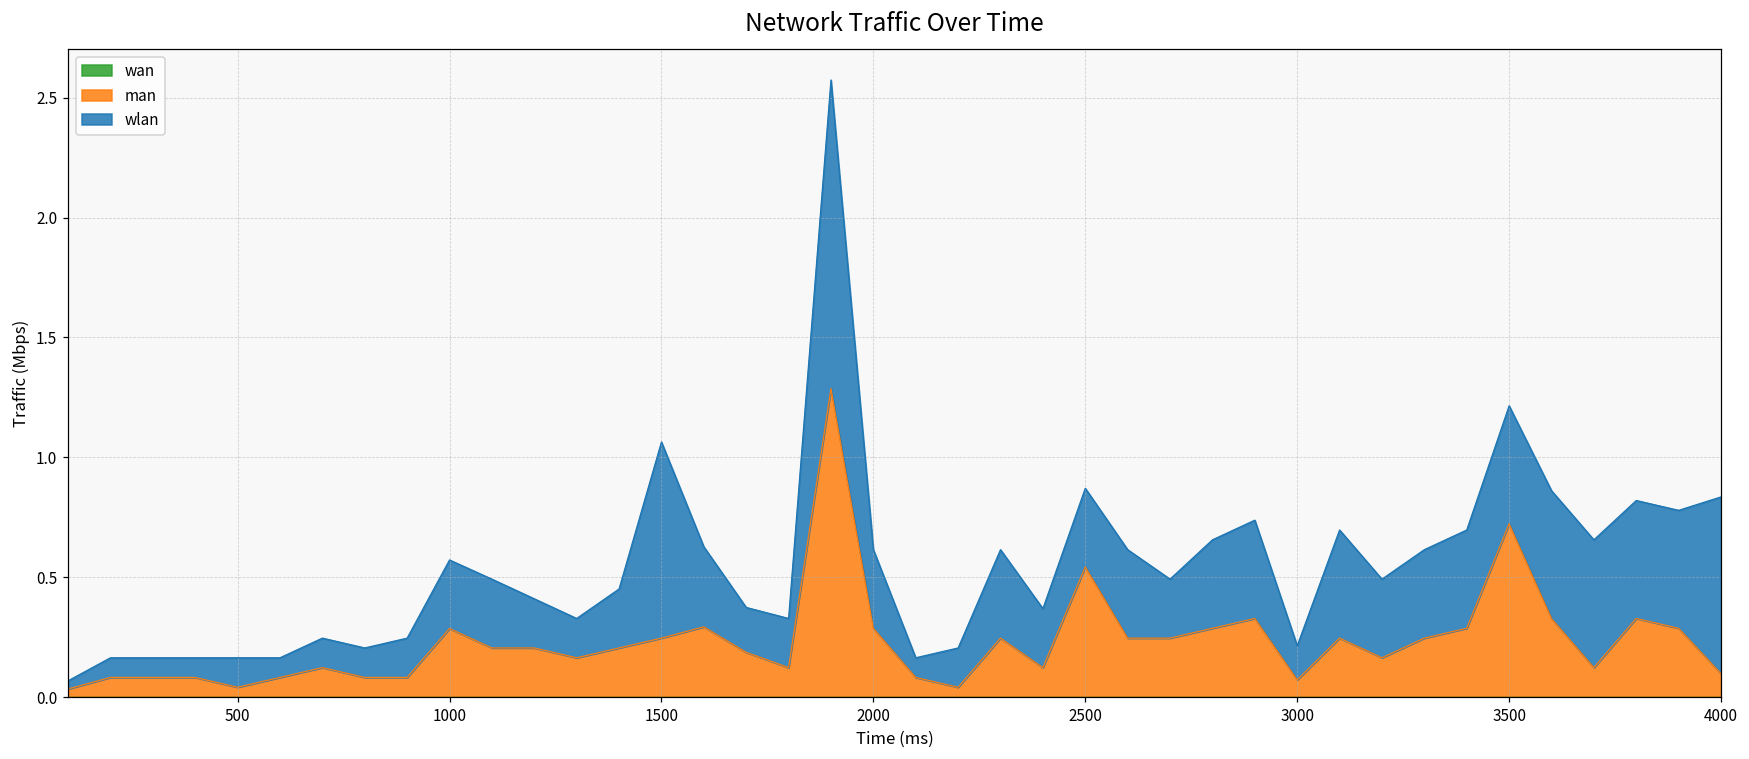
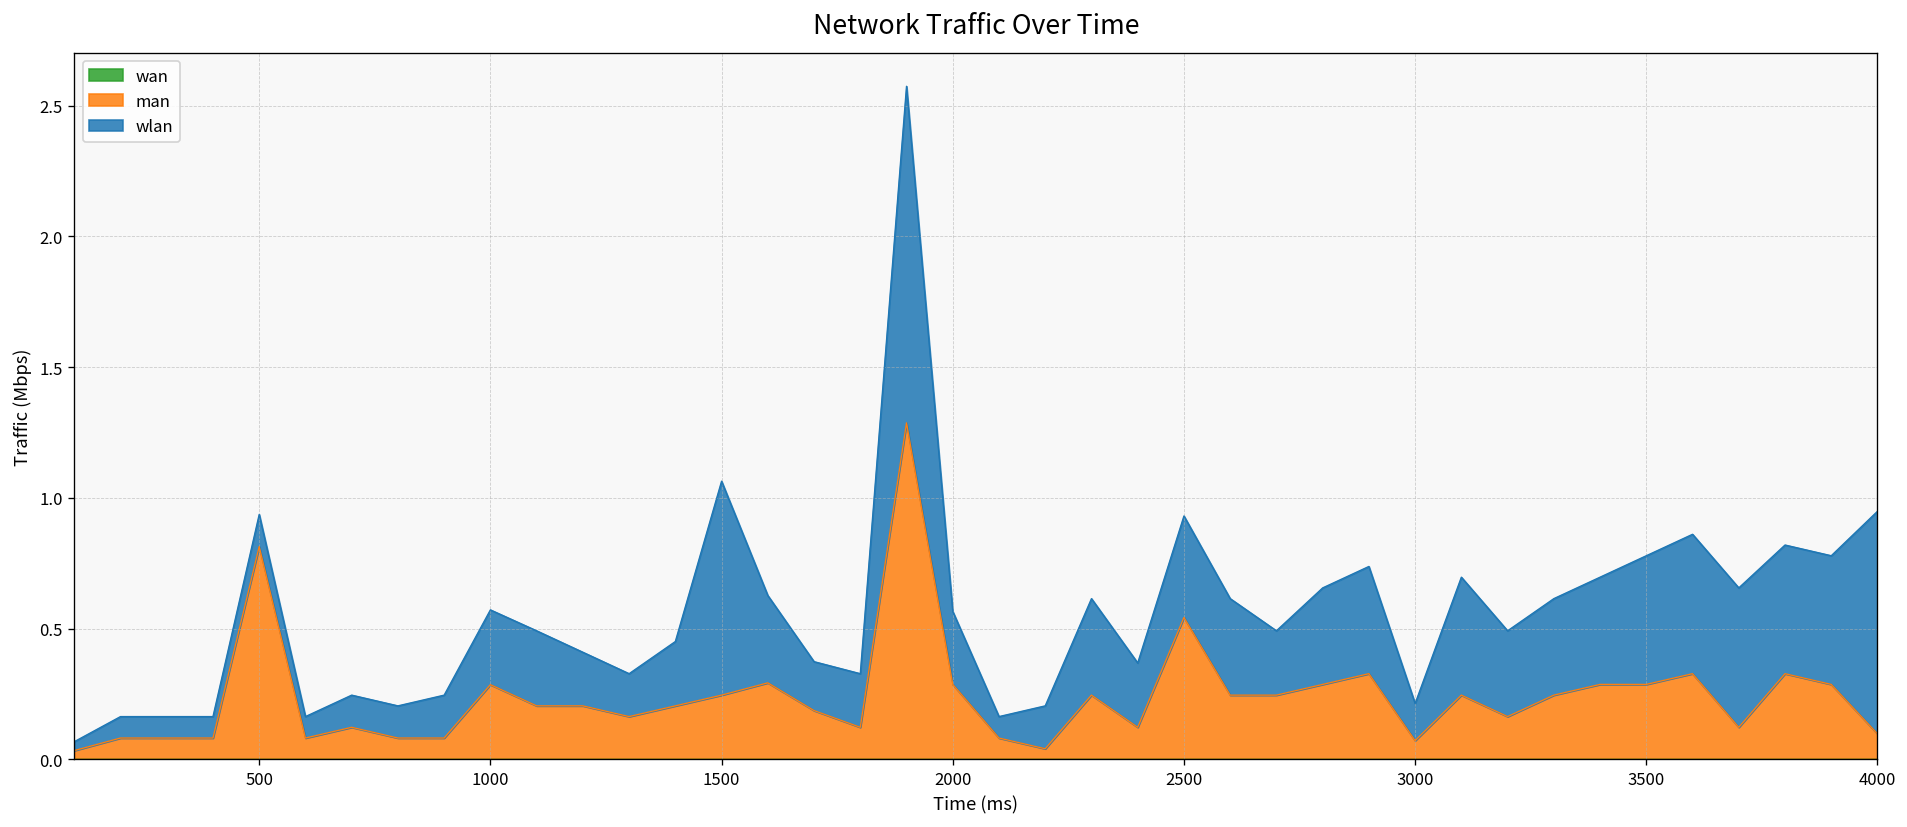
man, 500: 0.04 -> 0.81
wlan, 2000: 0.33 -> 0.28
wlan, 2500: 0.33 -> 0.39
man, 3500: 0.72 -> 0.29
wlan, 4000: 0.74 -> 0.85
